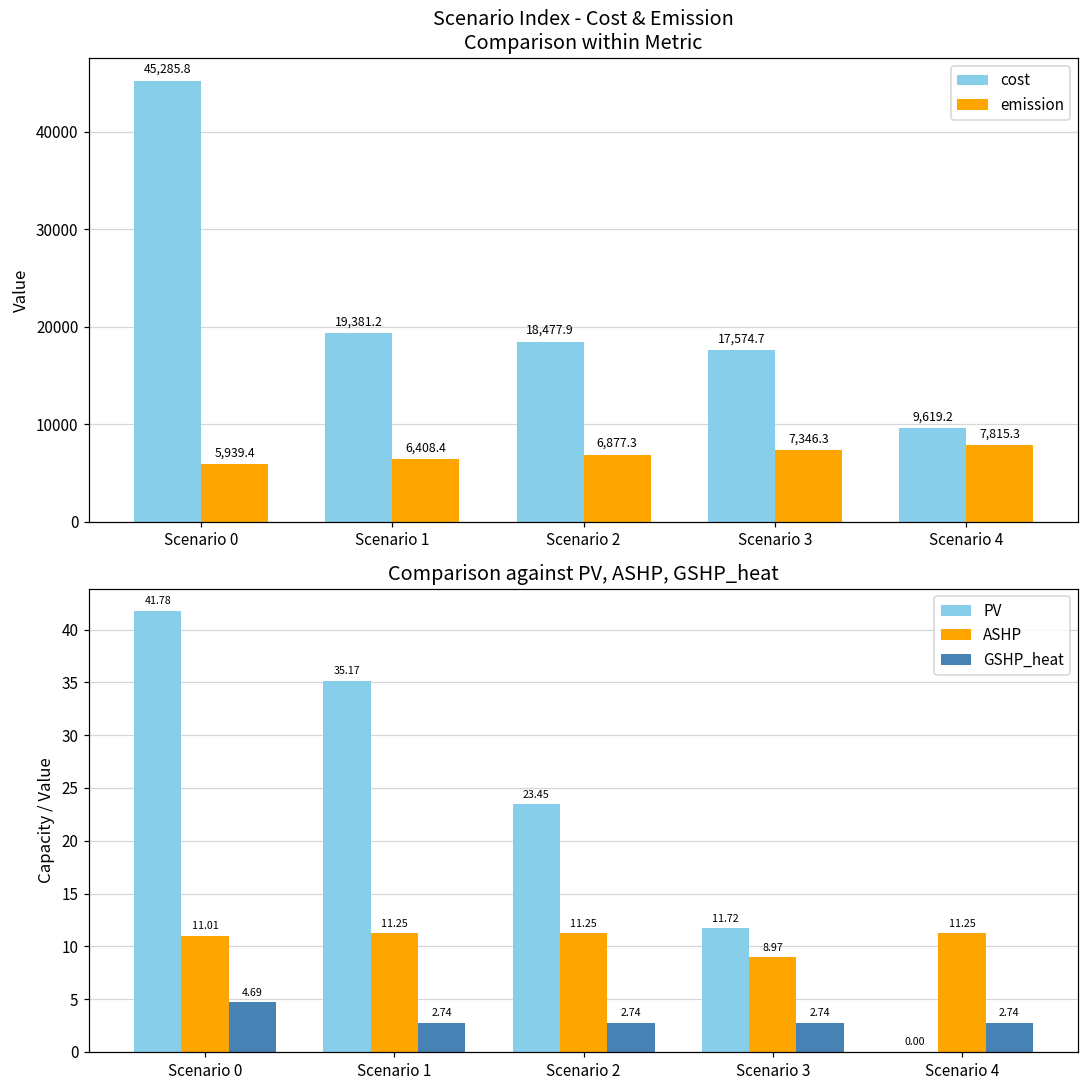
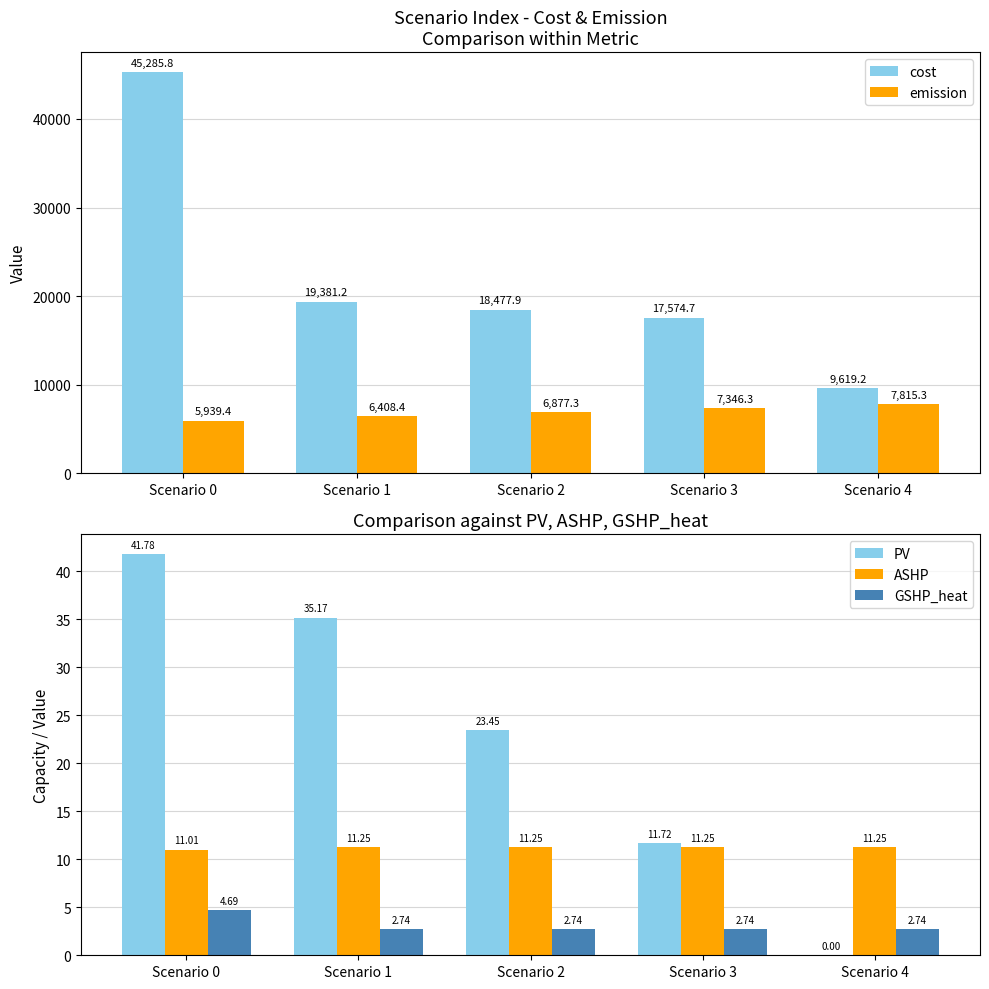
Comparison against PV, ASHP, GSHP_heat, ASHP, Scenario 3: 8.97 -> 11.25
